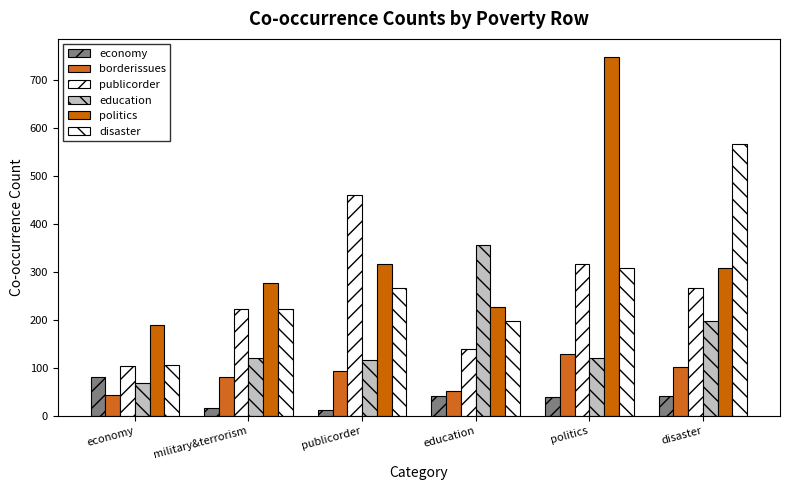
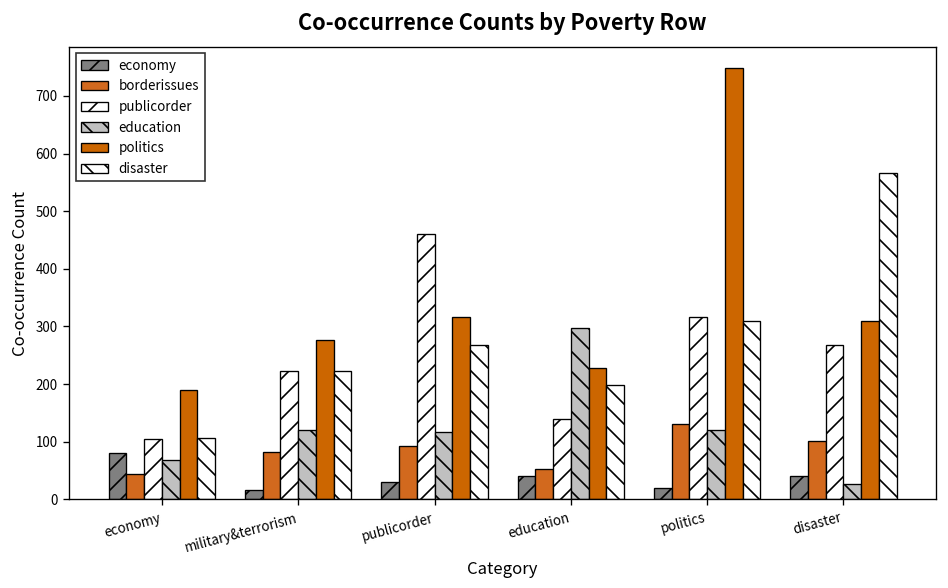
economy, publicorder: 10 -> 30
education, education: 360 -> 300
economy, politics: 40 -> 20
education, disaster: 200 -> 30
